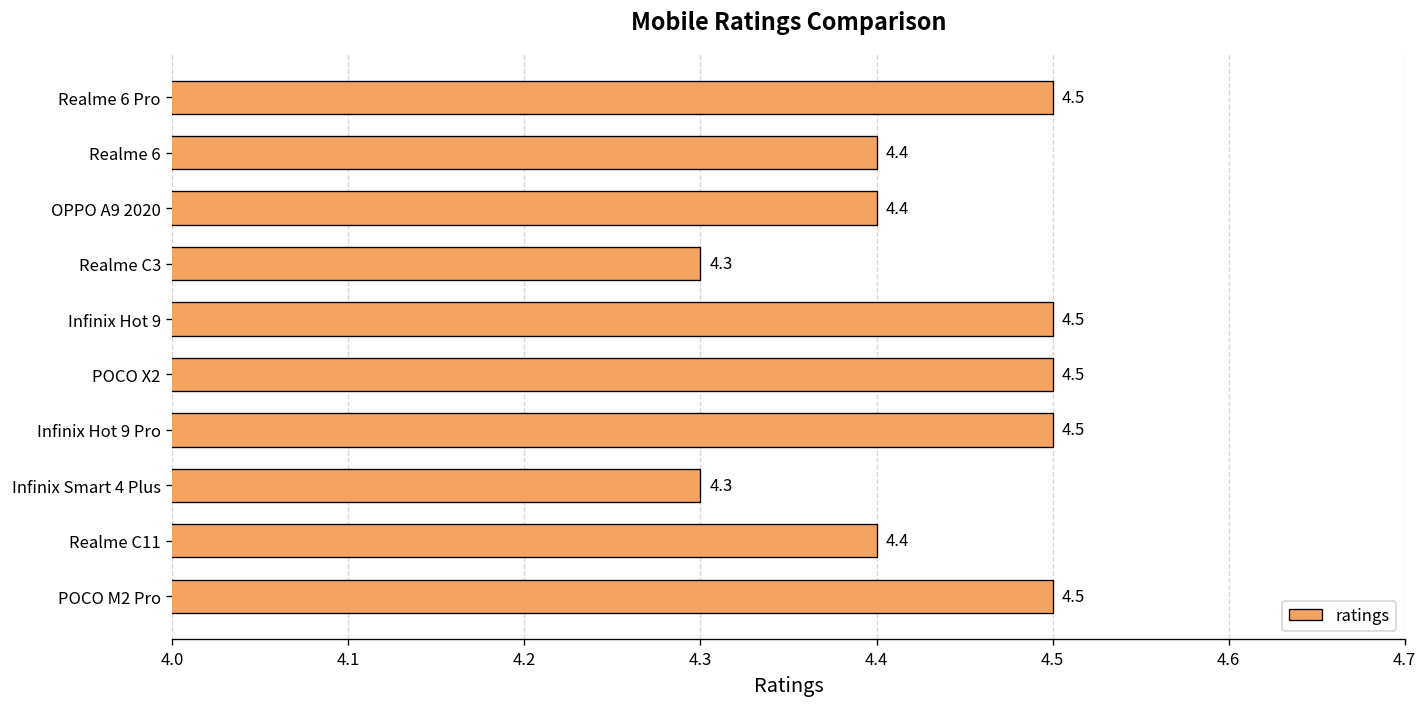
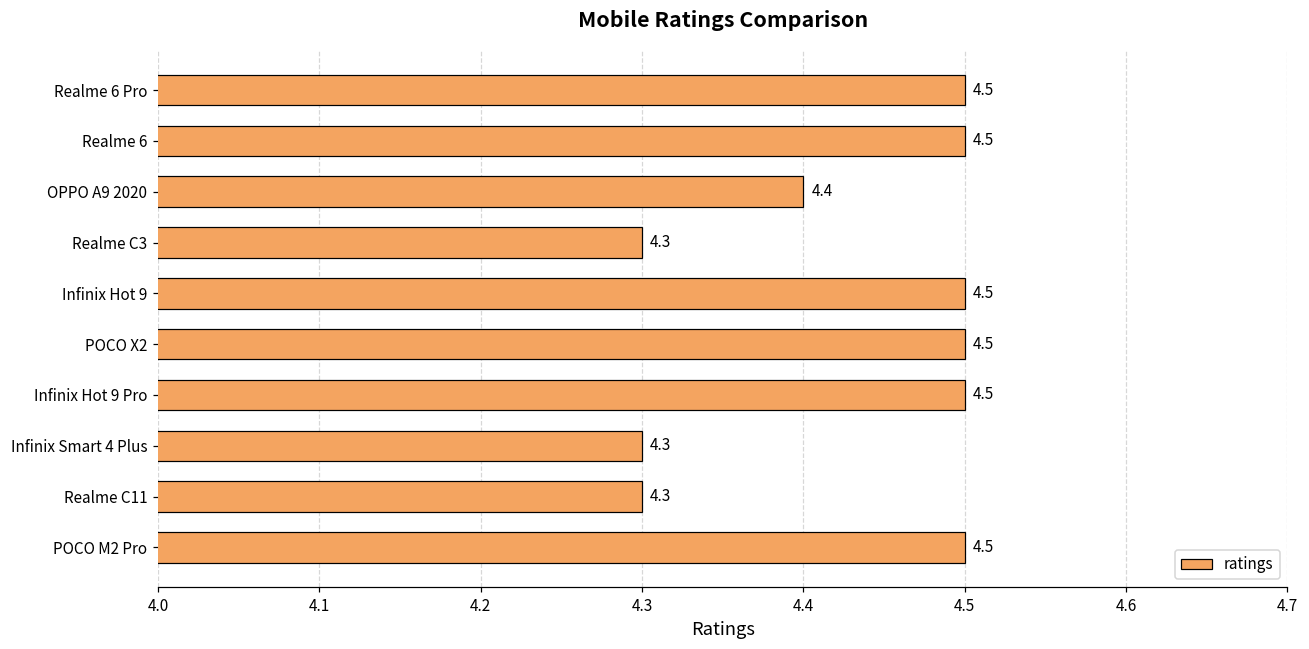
Realme 6: 4.4 -> 4.5
Realme C11: 4.4 -> 4.3
